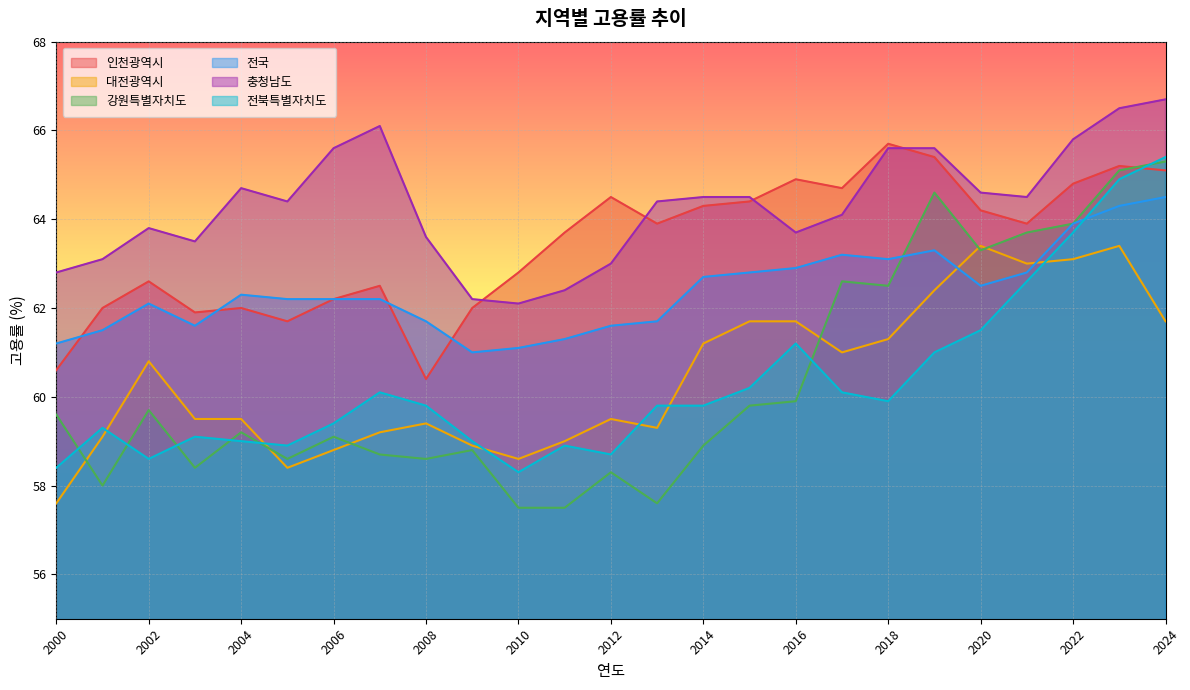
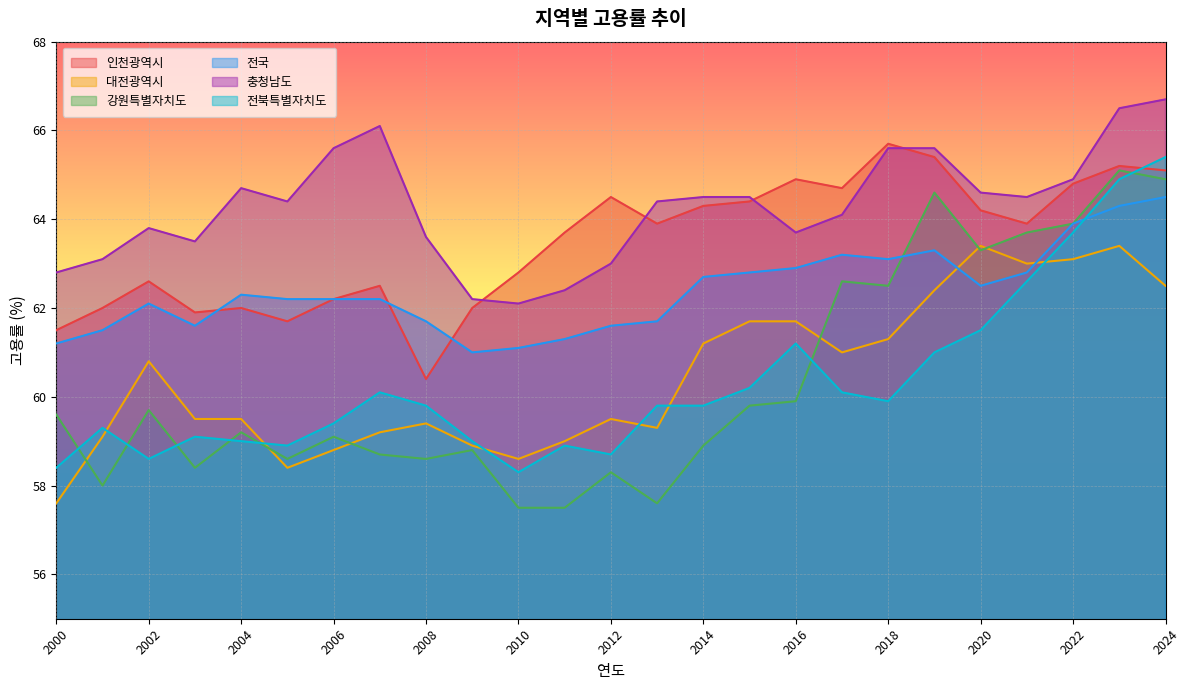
인천광역시, 2000: 60.6 -> 61.5
충청남도, 2022: 65.8 -> 64.9
대전광역시, 2024: 61.7 -> 62.5
강원특별자치도, 2024: 65.3 -> 64.9
